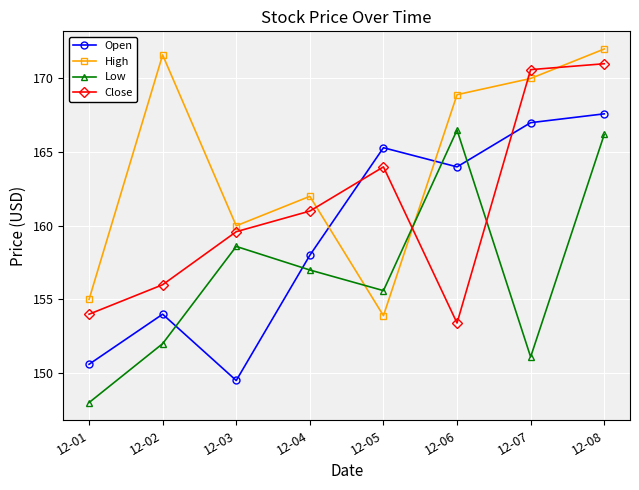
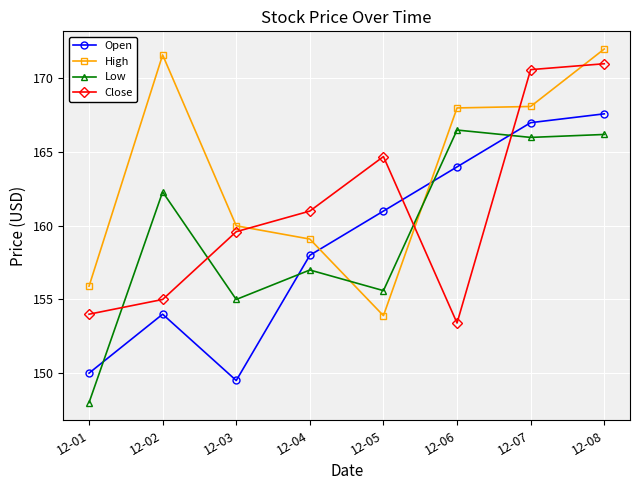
Open, 12-01: 150.6 -> 150.0
High, 12-01: 155.0 -> 155.9
Low, 12-02: 152.0 -> 162.3
Close, 12-02: 156 -> 155
Low, 12-03: 158.6 -> 155.0
High, 12-04: 162.0 -> 159.1
Open, 12-05: 165.3 -> 161.0
Close, 12-05: 164.0 -> 164.7
High, 12-06: 168.9 -> 168.0
High, 12-07: 170.0 -> 168.1
Low, 12-07: 151.1 -> 166.0
